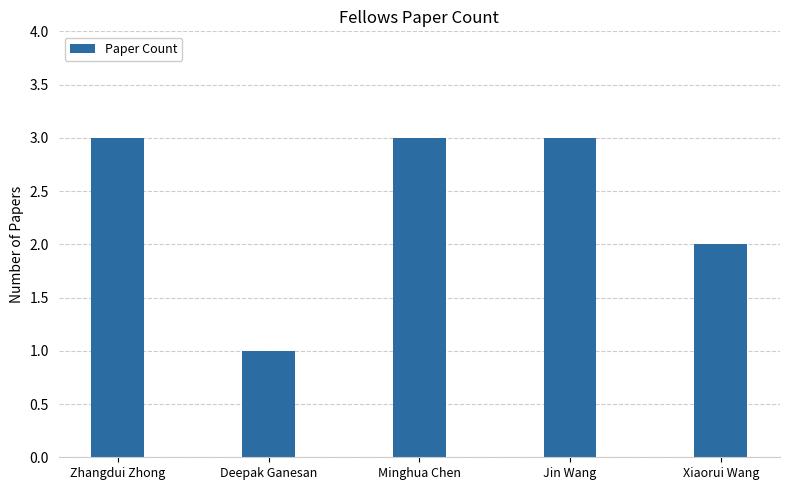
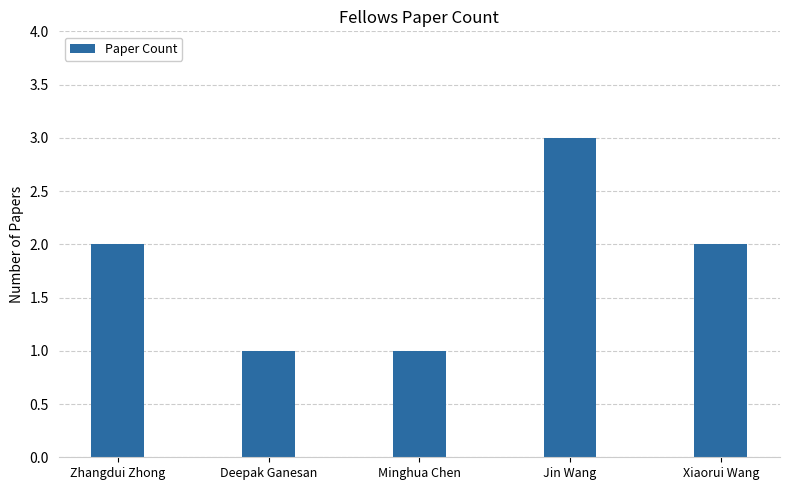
Zhangdui Zhong: 3 -> 2
Minghua Chen: 3 -> 1
